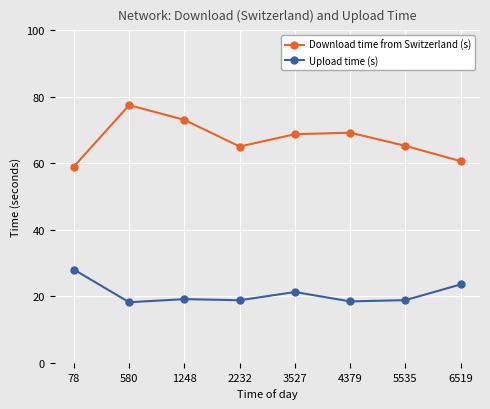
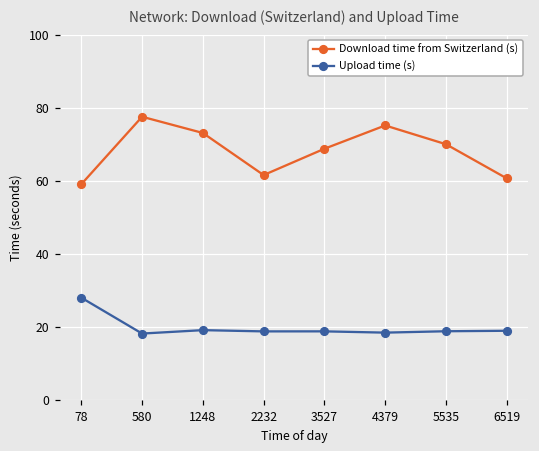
Download time from Switzerland (s), 2232: 65 -> 62
Upload time (s), 3527: 21 -> 19
Download time from Switzerland (s), 4379: 69 -> 75
Download time from Switzerland (s), 5535: 65 -> 70
Upload time (s), 6519: 24 -> 19
